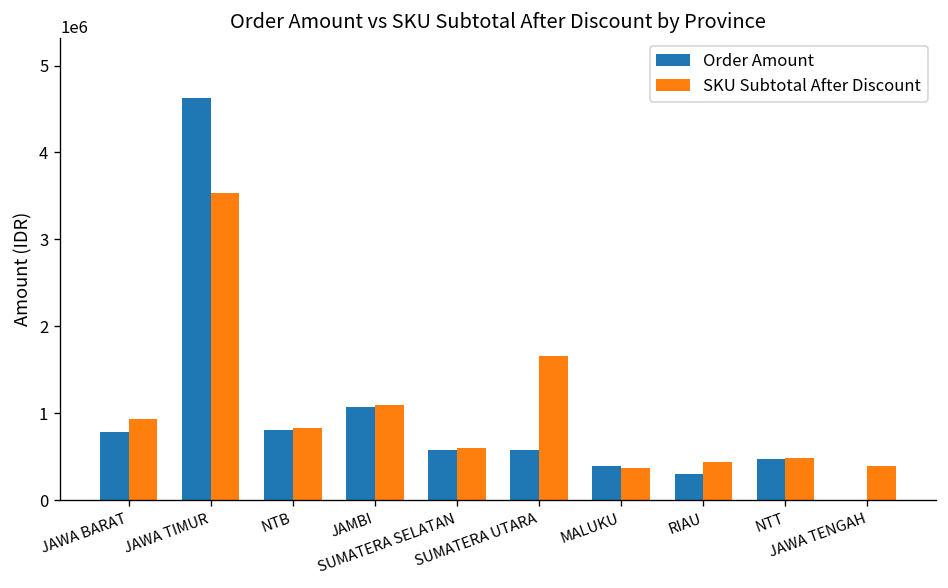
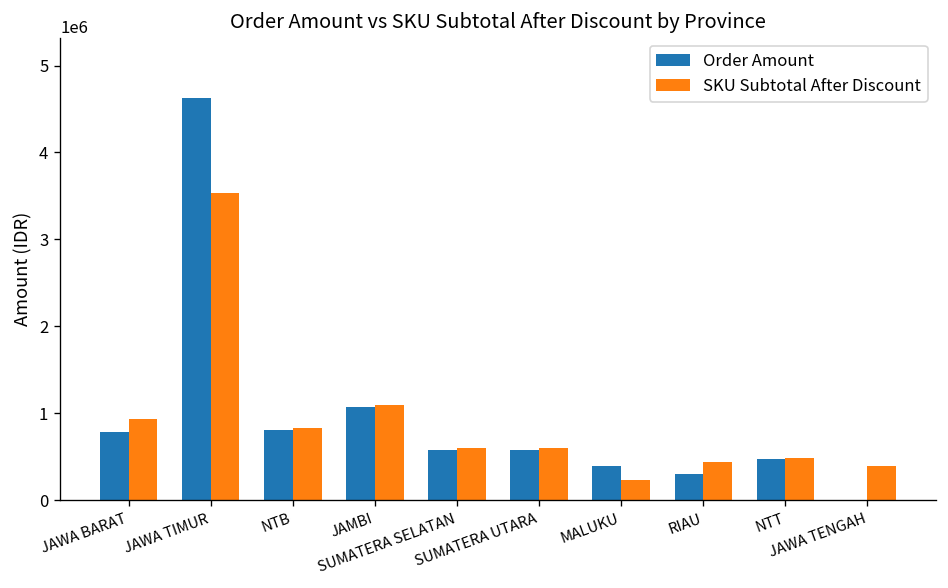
SKU Subtotal After Discount, SUMATERA UTARA: 1700000 -> 600000
SKU Subtotal After Discount, MALUKU: 400000 -> 200000
